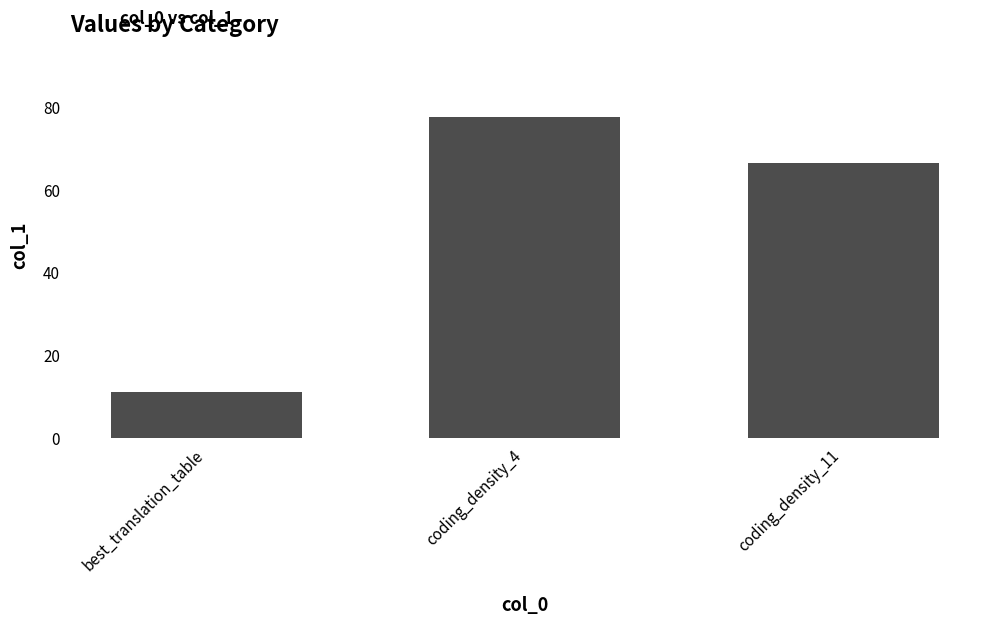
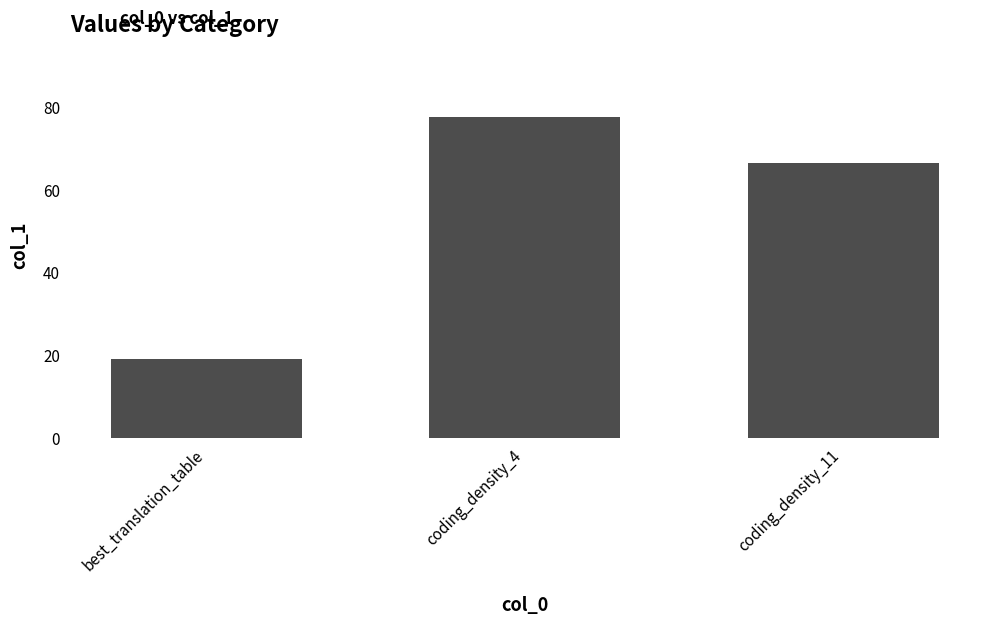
best_translation_table: 11 -> 19
